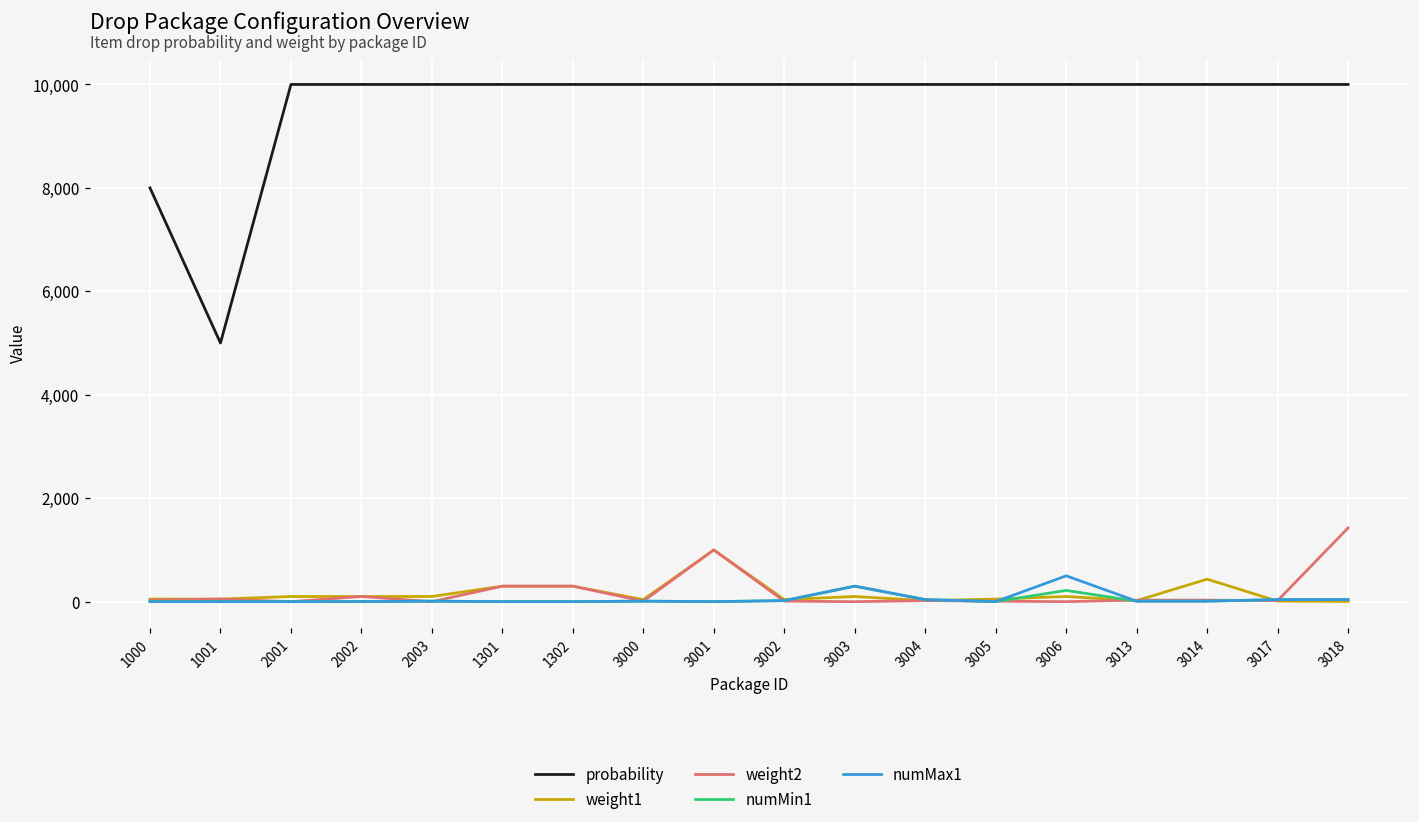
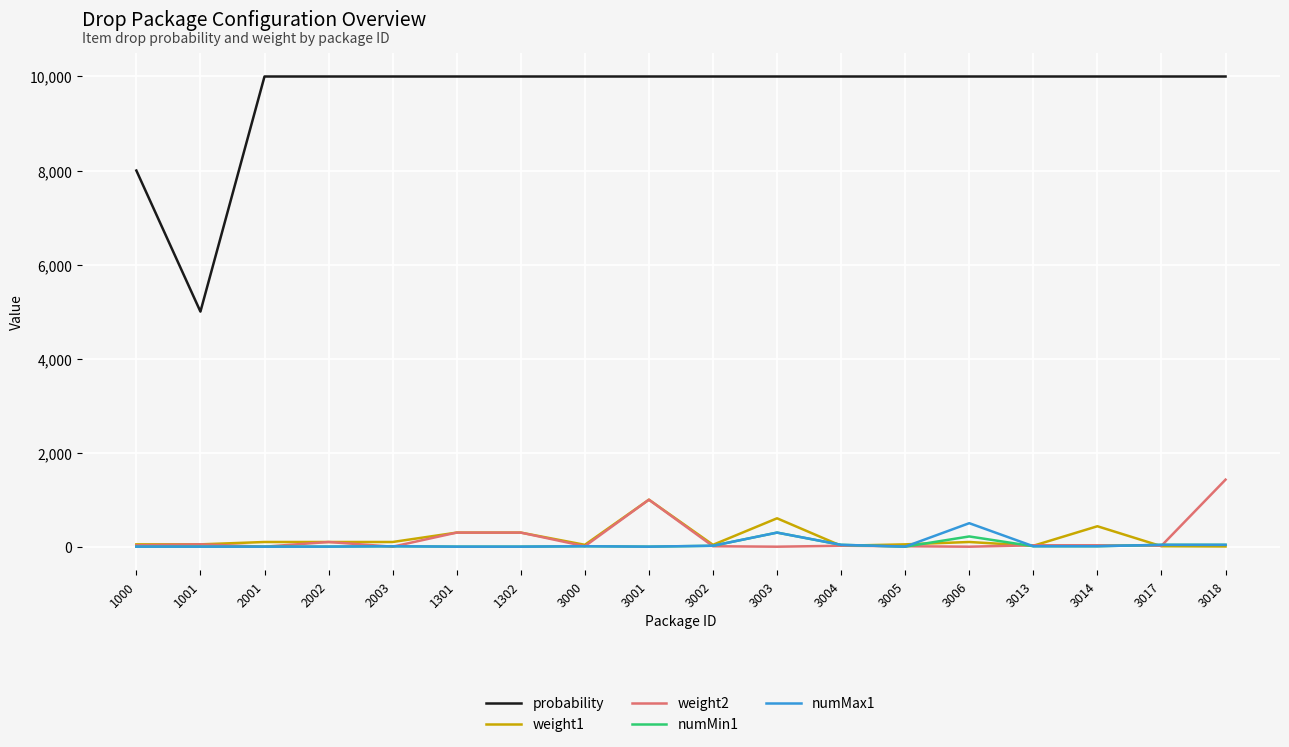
weight1, 3003: 100 -> 600
